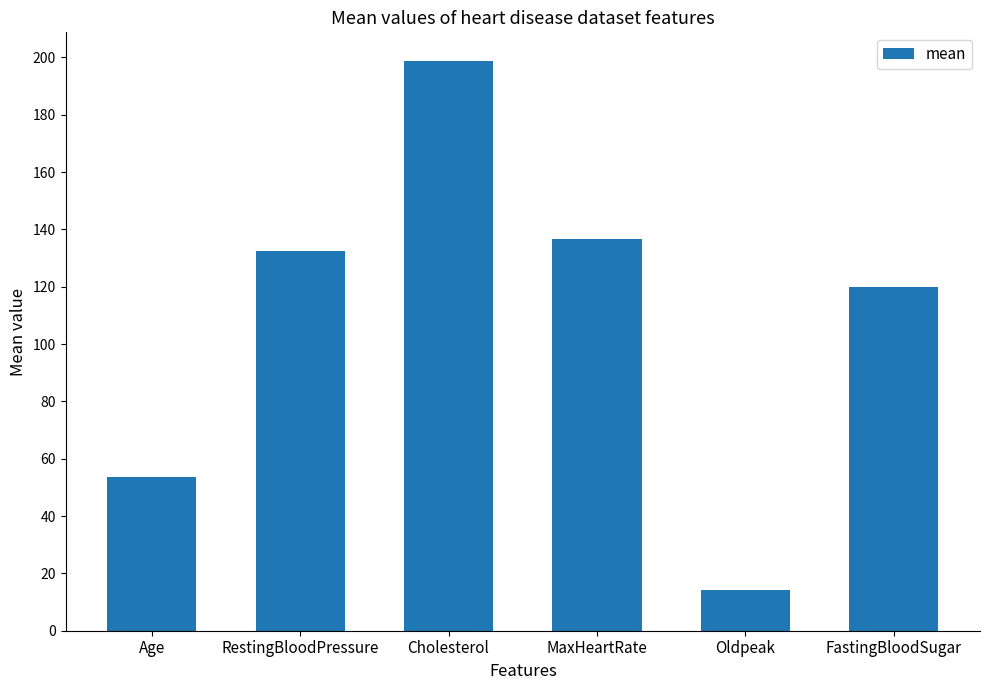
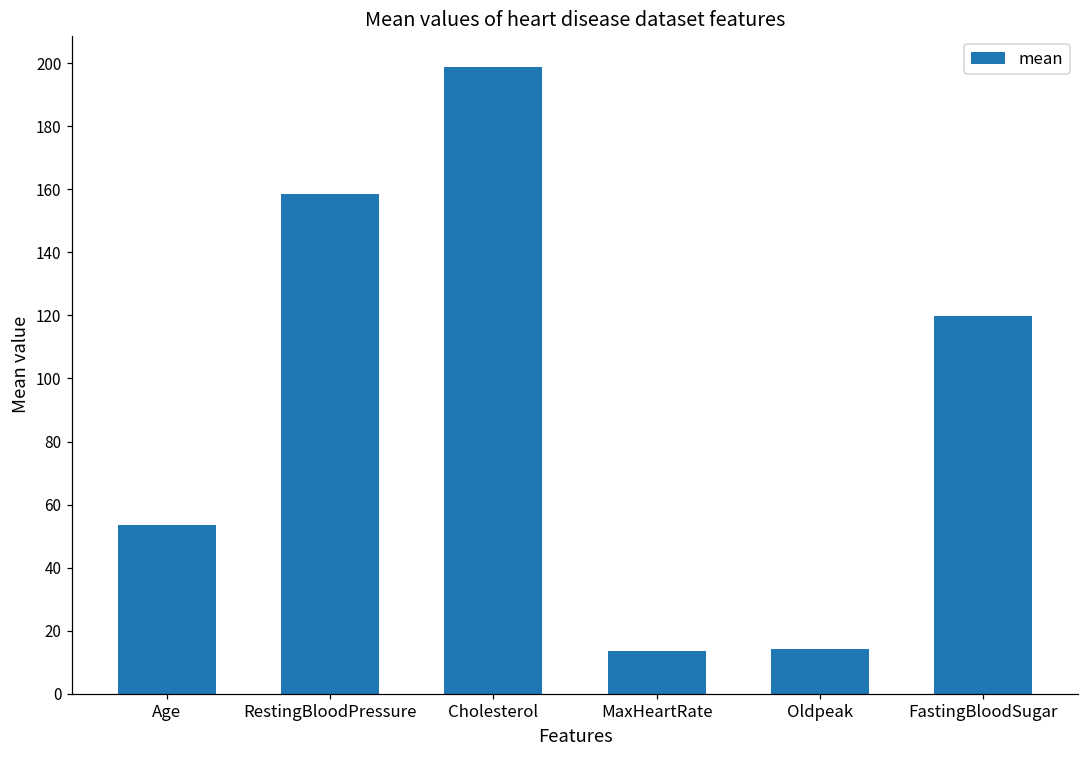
RestingBloodPressure: 132 -> 159
MaxHeartRate: 137 -> 14
